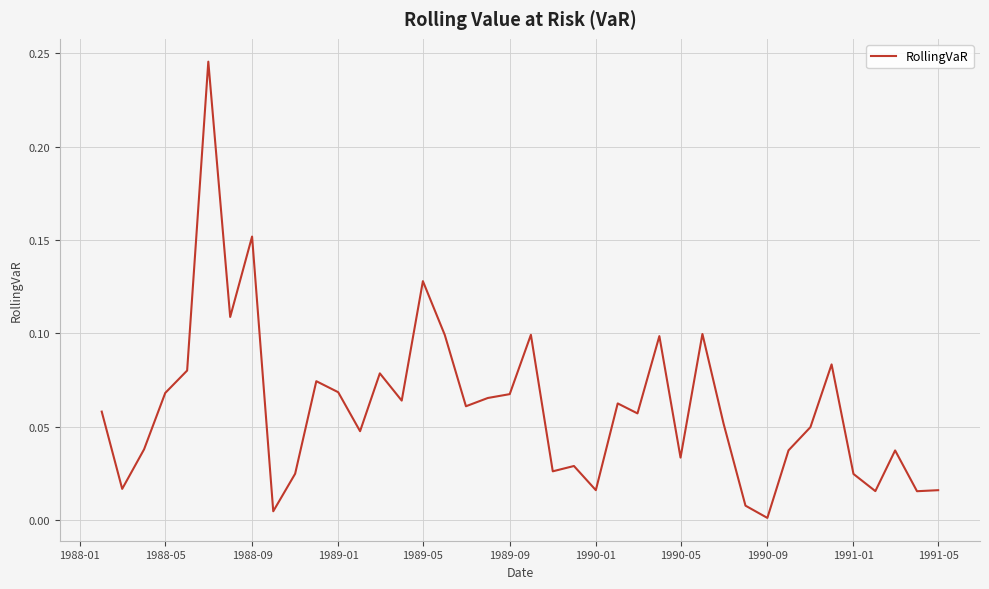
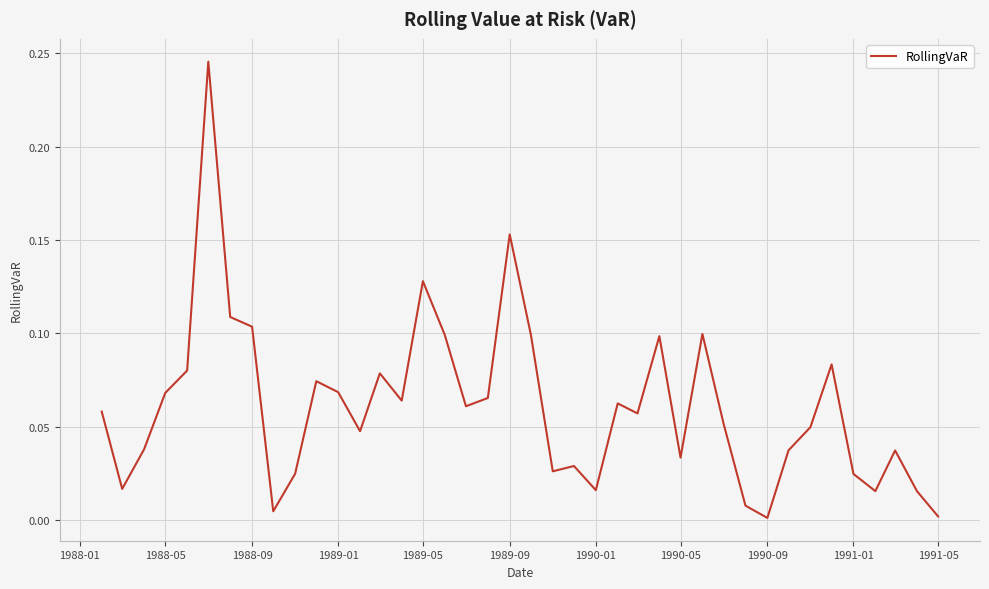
1988-09: 0.152 -> 0.104
1989-09: 0.067 -> 0.153
1991-05: 0.016 -> 0.002
